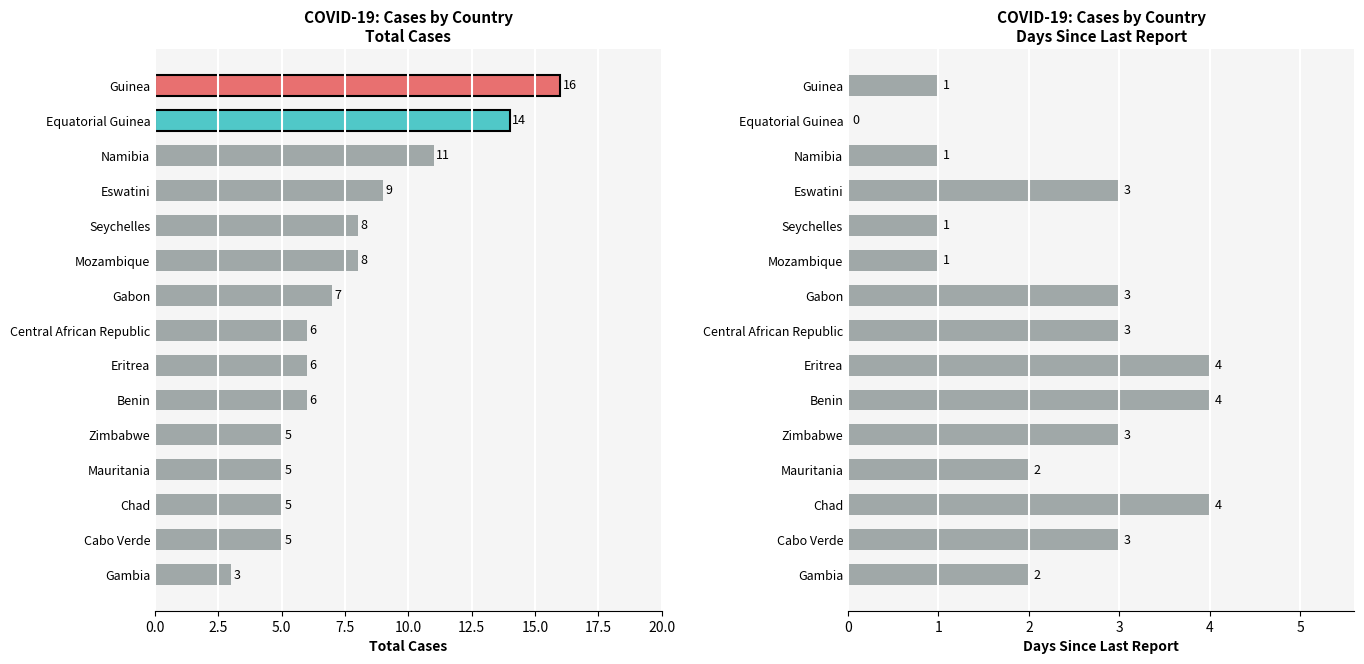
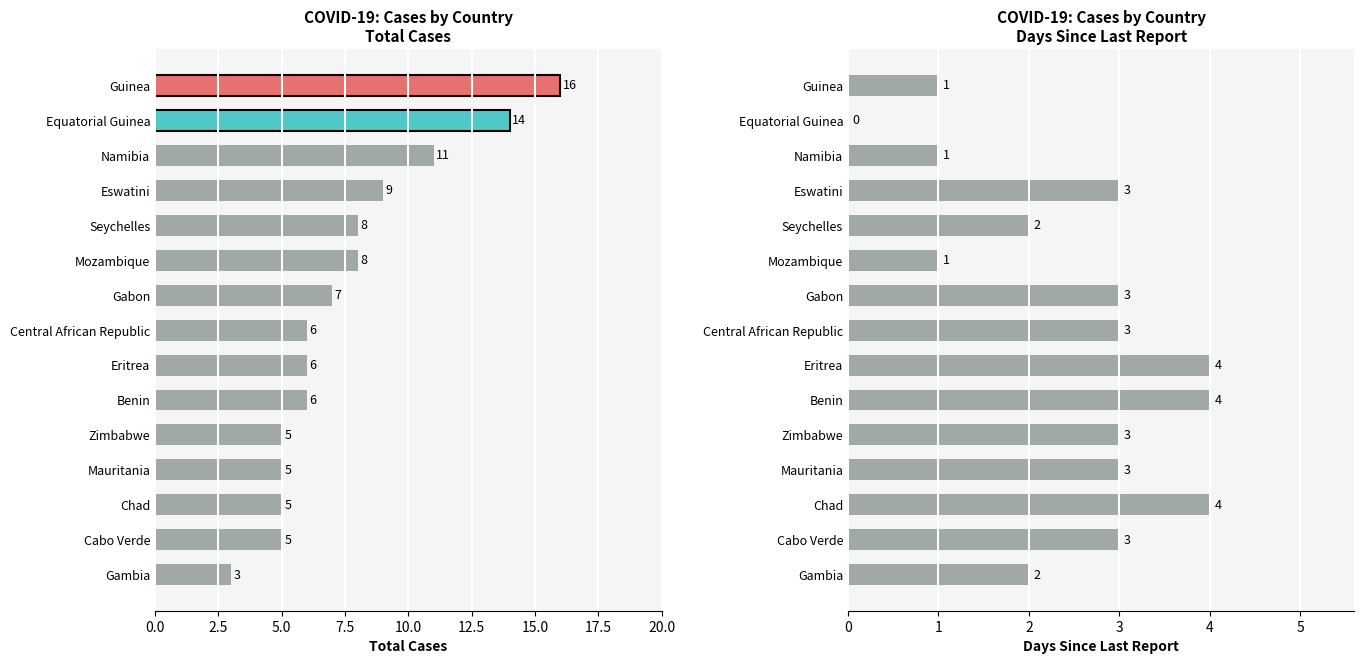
COVID-19: Cases by Country Days Since Last Report, Seychelles: 1 -> 2
COVID-19: Cases by Country Days Since Last Report, Mauritania: 2 -> 3
